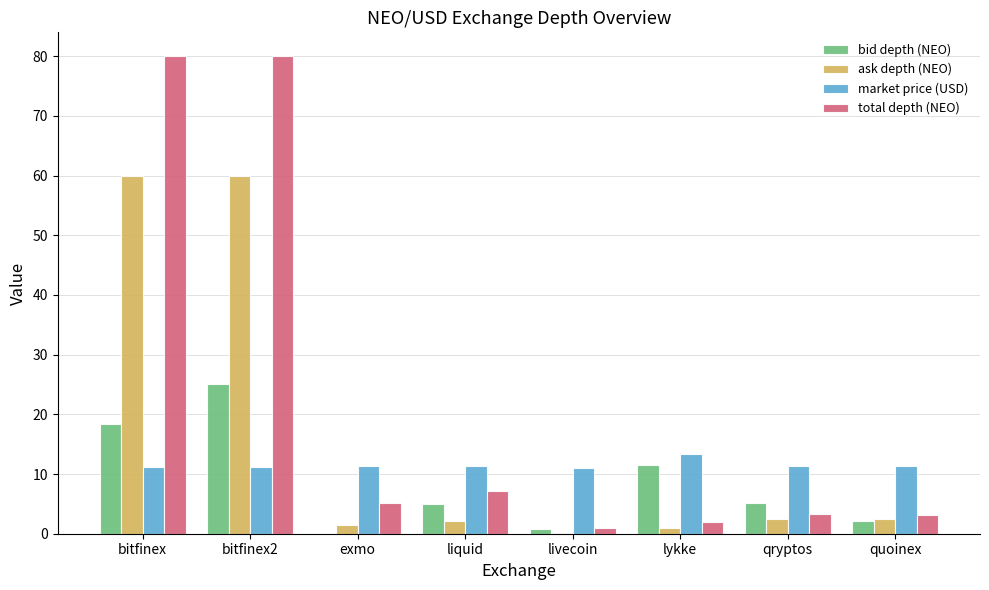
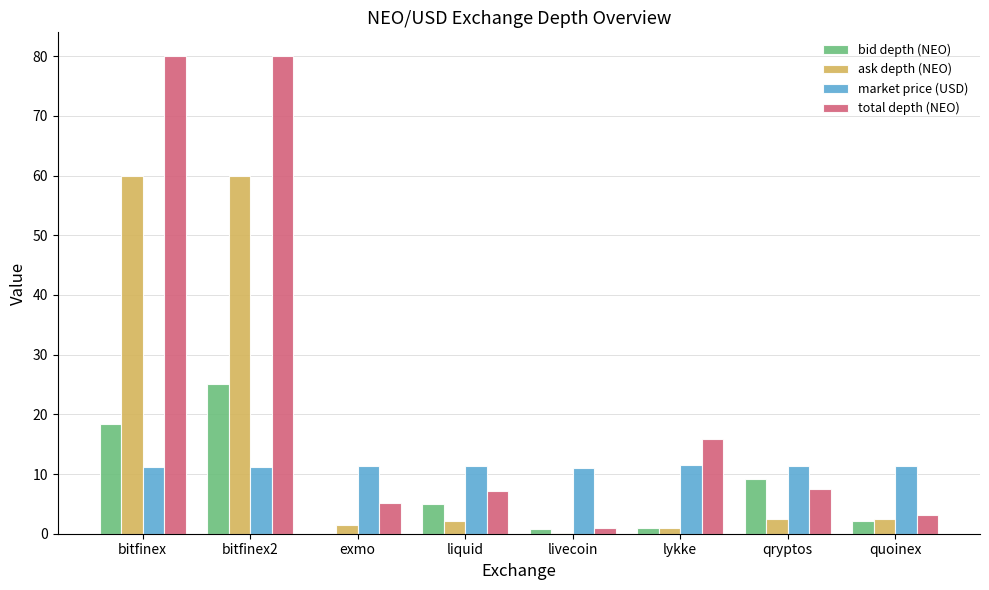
bid depth (NEO), lykke: 12 -> 1
market price (USD), lykke: 13 -> 12
total depth (NEO), lykke: 2 -> 16
bid depth (NEO), qryptos: 5 -> 9
total depth (NEO), qryptos: 3 -> 8
